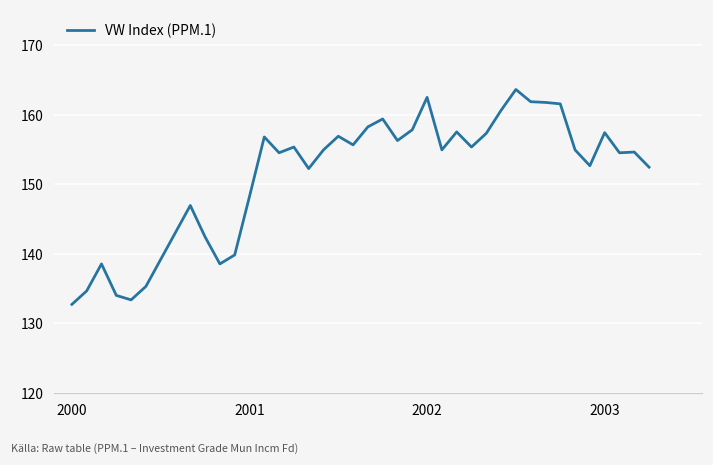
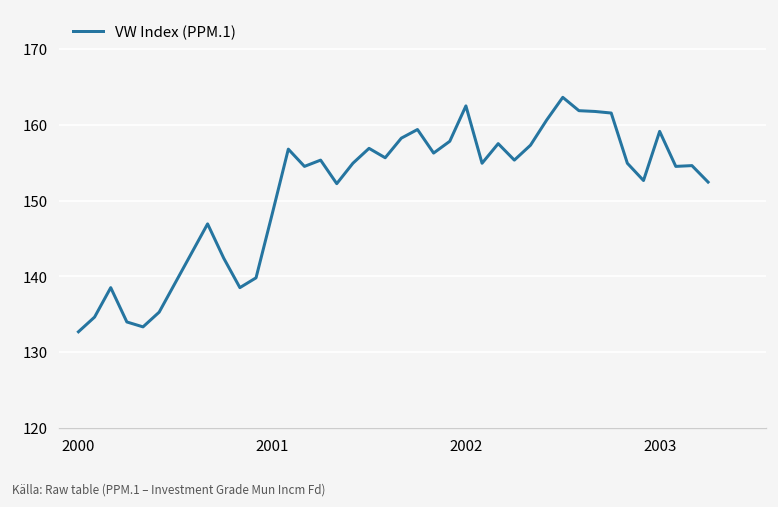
2003: 157 -> 159
